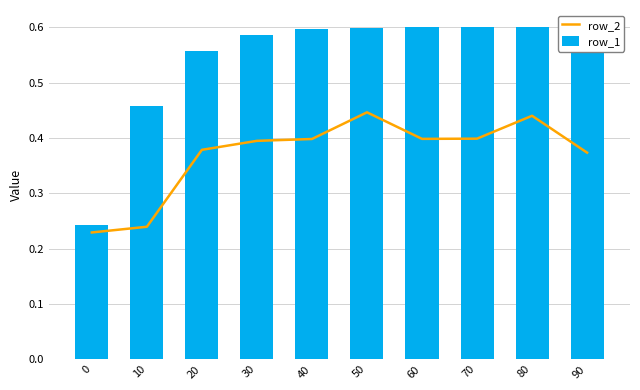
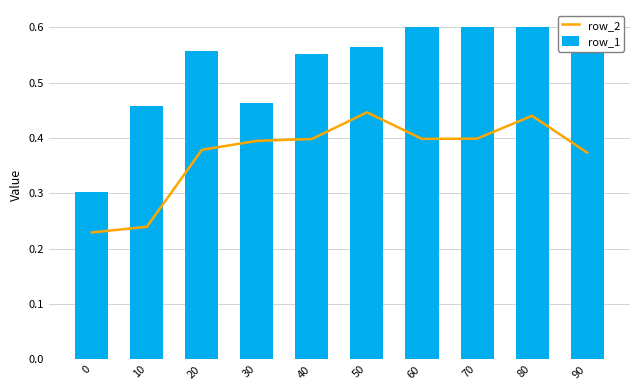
row_1, 0: 0.24 -> 0.30
row_1, 30: 0.59 -> 0.46
row_1, 40: 0.60 -> 0.55
row_1, 50: 0.60 -> 0.56
